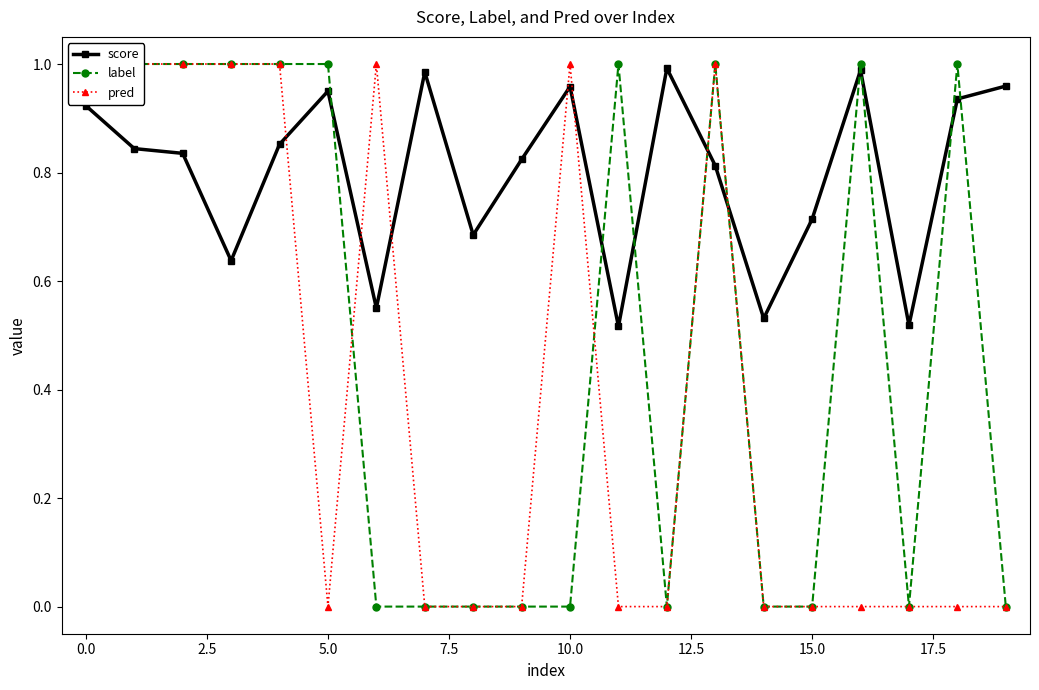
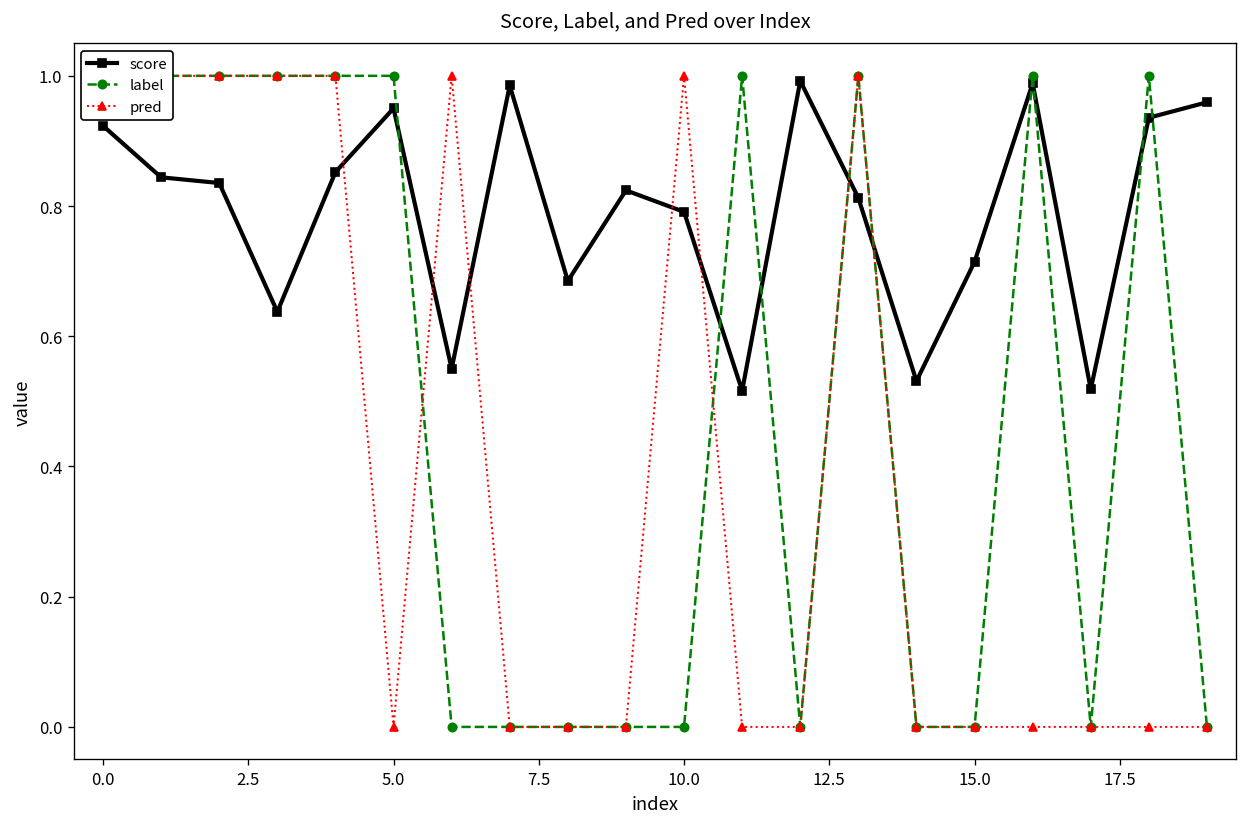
score, 10.0: 0.96 -> 0.79
